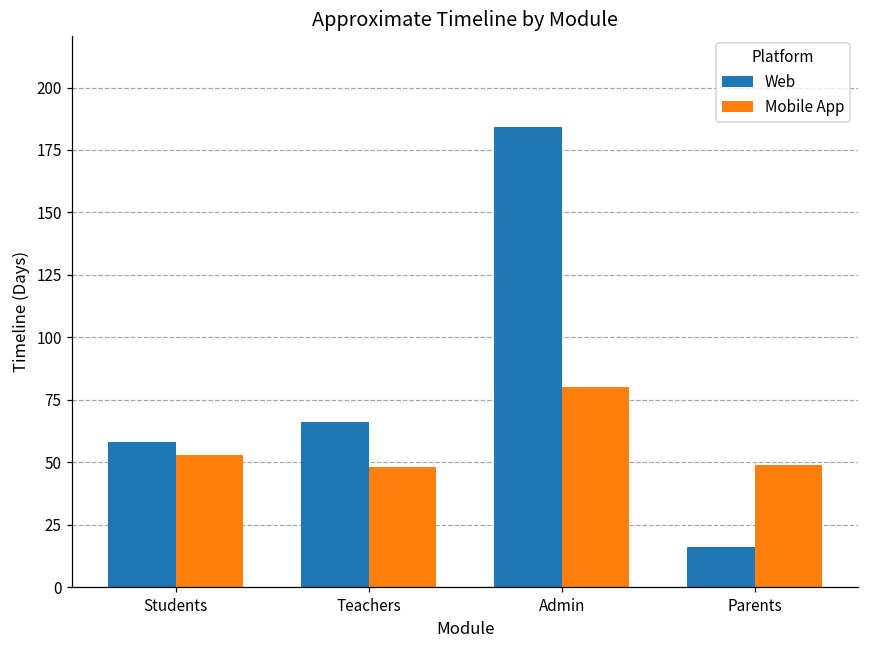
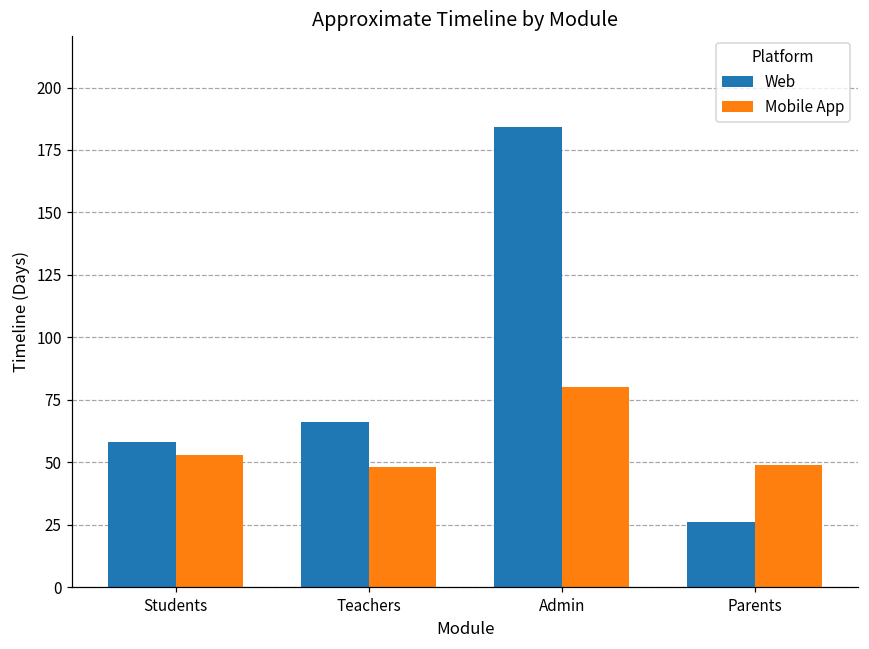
Web, Parents: 16 -> 26
